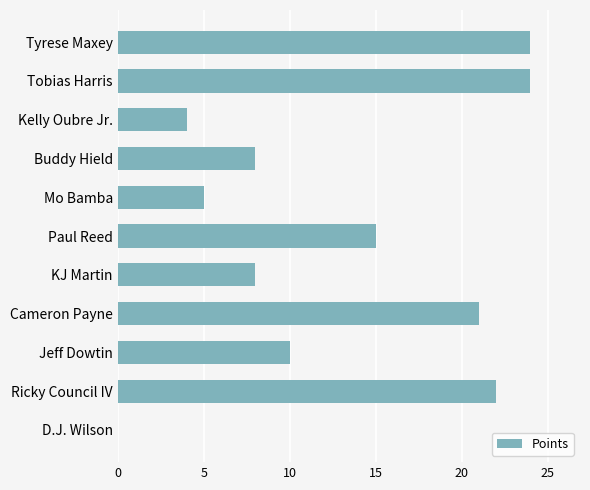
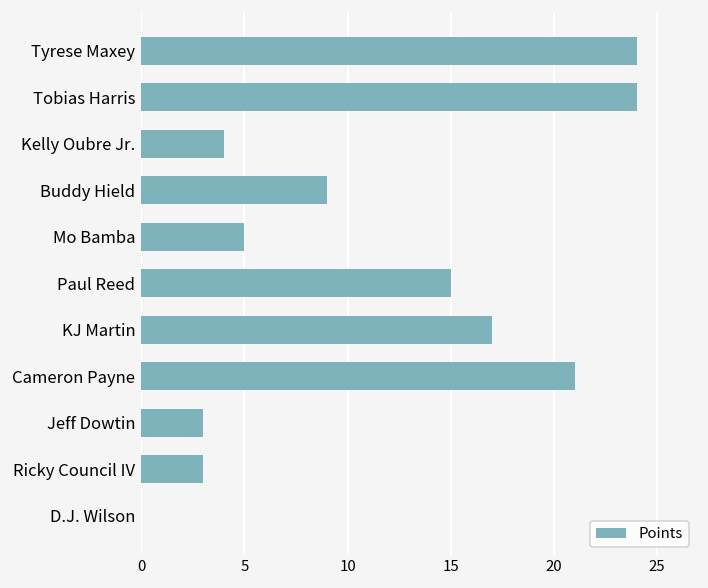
Buddy Hield: 8 -> 9
KJ Martin: 8 -> 17
Jeff Dowtin: 10 -> 3
Ricky Council IV: 22 -> 3
